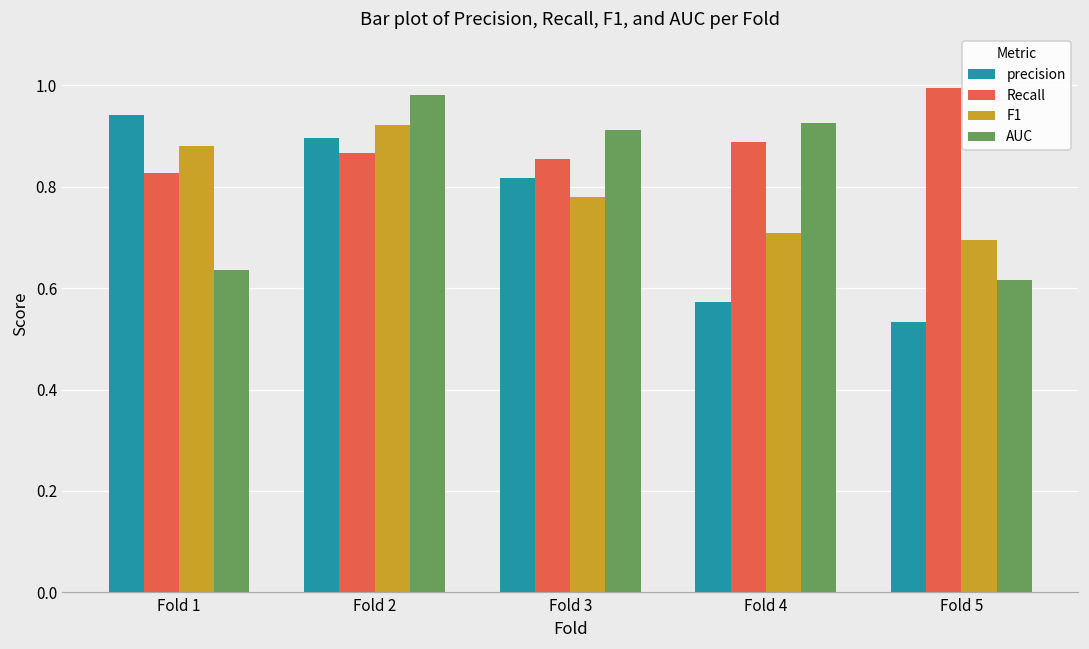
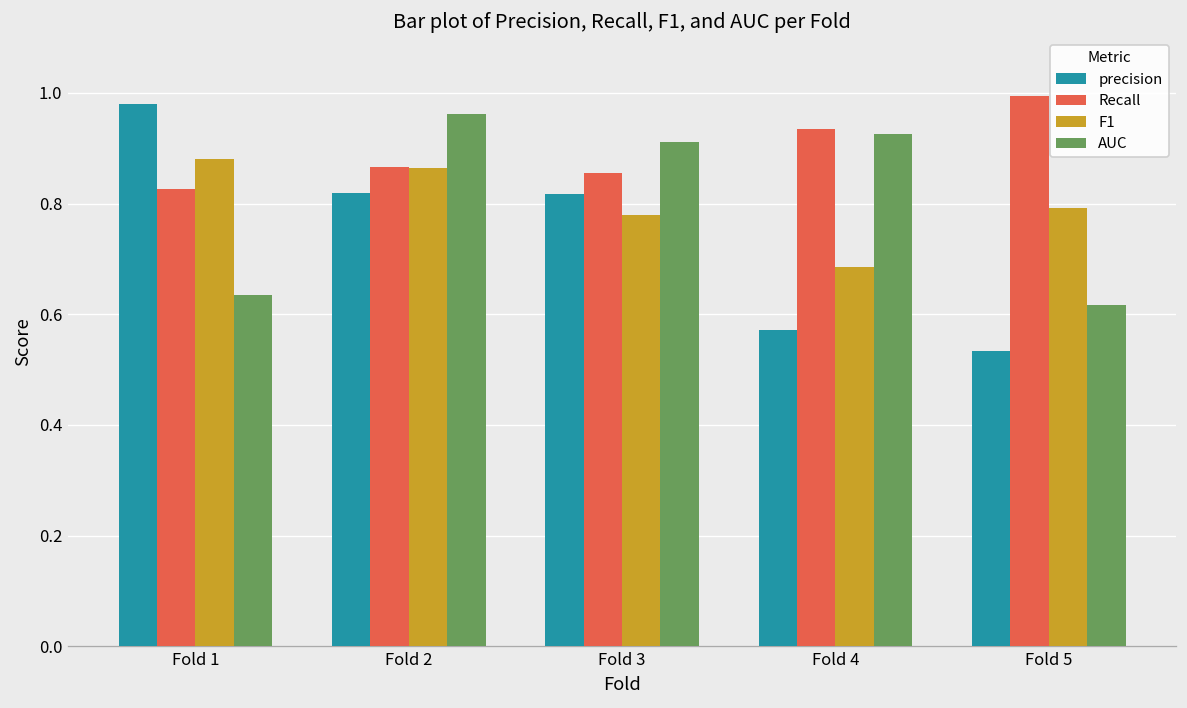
precision, Fold 1: 0.94 -> 0.98
precision, Fold 2: 0.90 -> 0.82
F1, Fold 2: 0.92 -> 0.86
AUC, Fold 2: 0.98 -> 0.96
Recall, Fold 4: 0.89 -> 0.93
F1, Fold 4: 0.71 -> 0.69
F1, Fold 5: 0.70 -> 0.79
